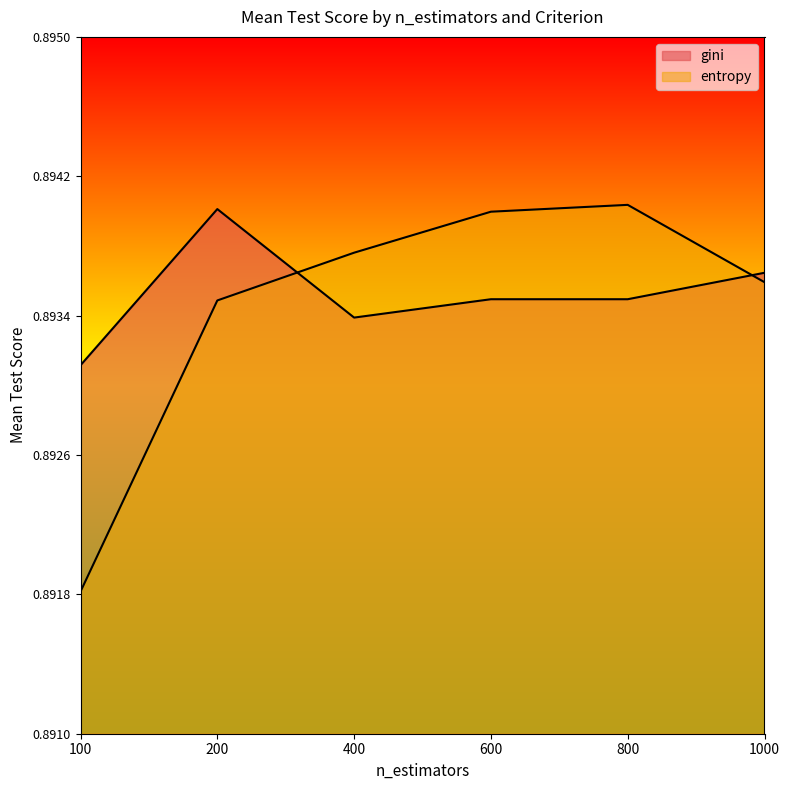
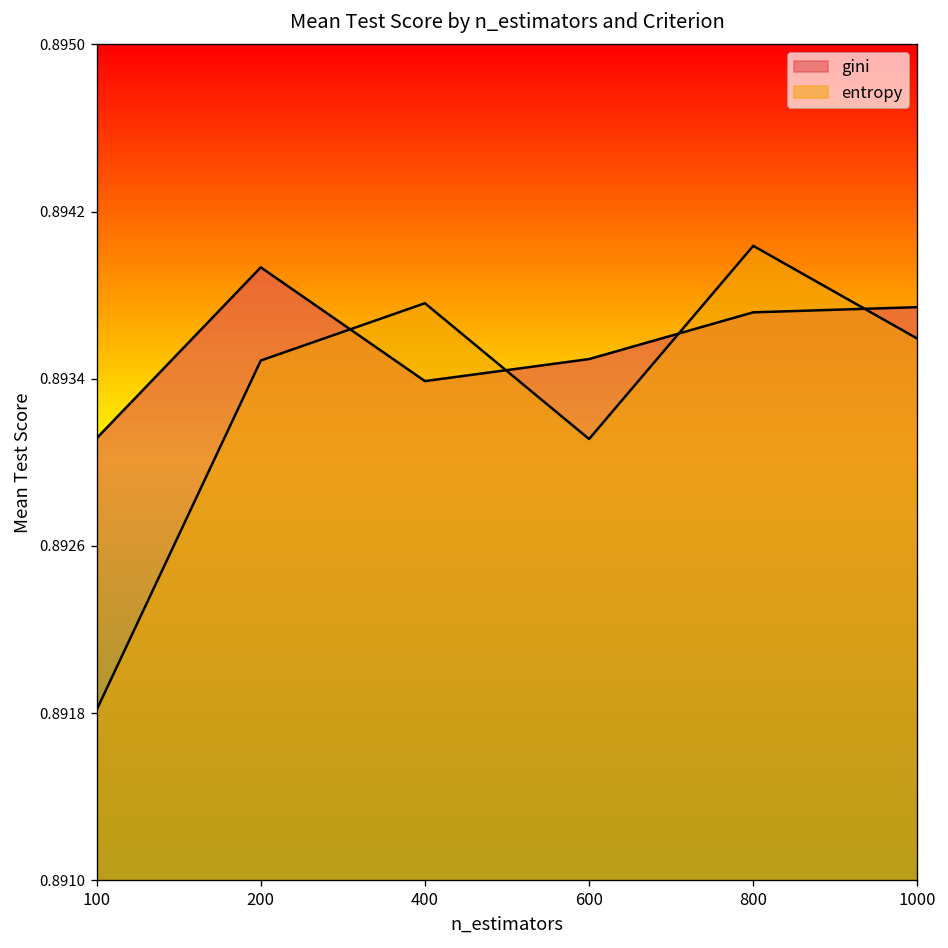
gini, 200: 0.89401 -> 0.89393
entropy, 600: 0.89400 -> 0.89311
gini, 800: 0.89349 -> 0.89372
gini, 1000: 0.89365 -> 0.89374
